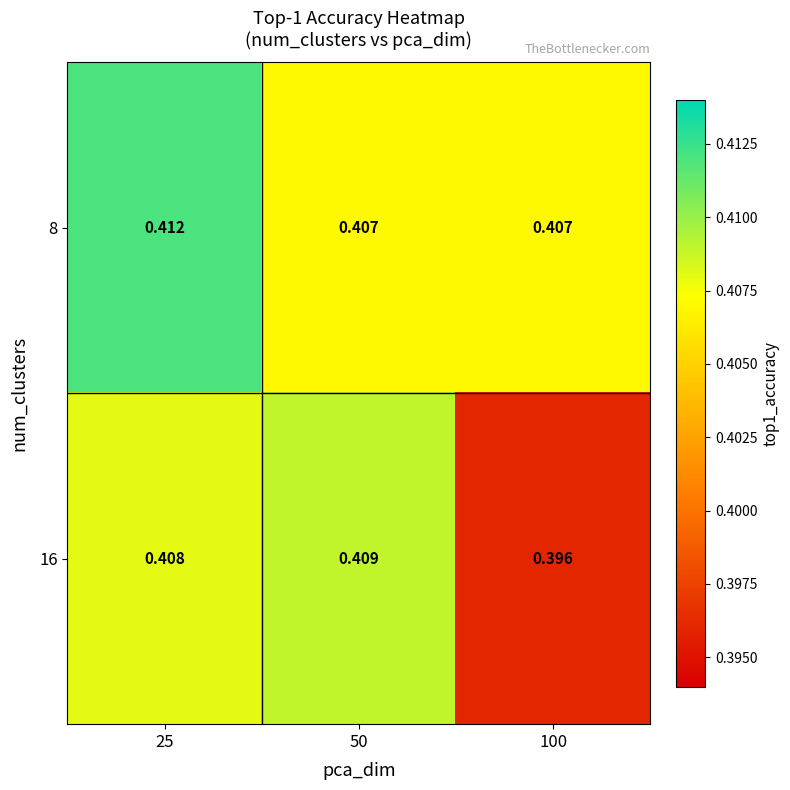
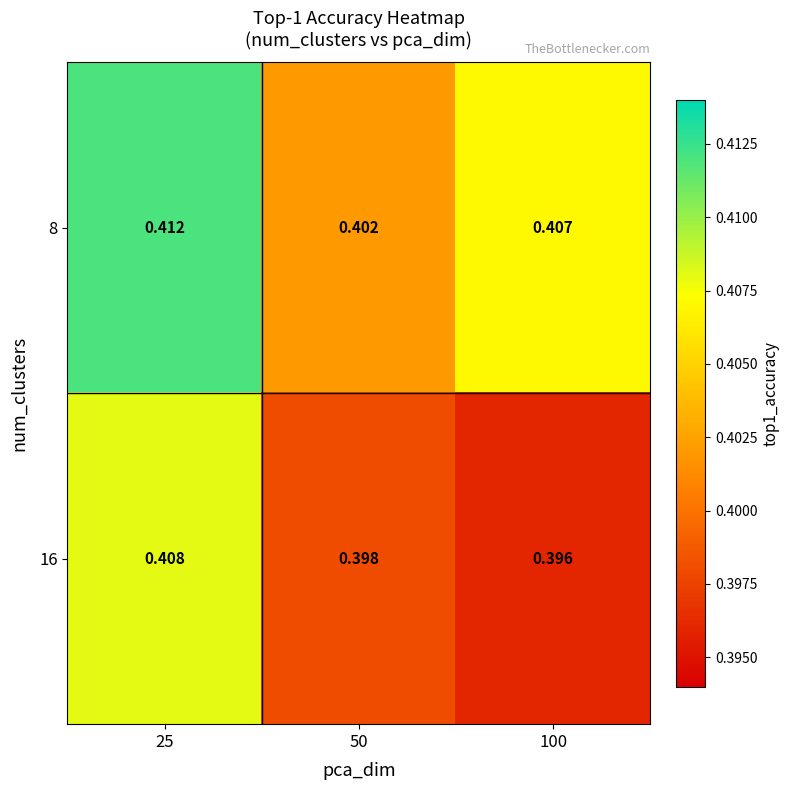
8, 50: 0.407 -> 0.402
16, 50: 0.409 -> 0.398
